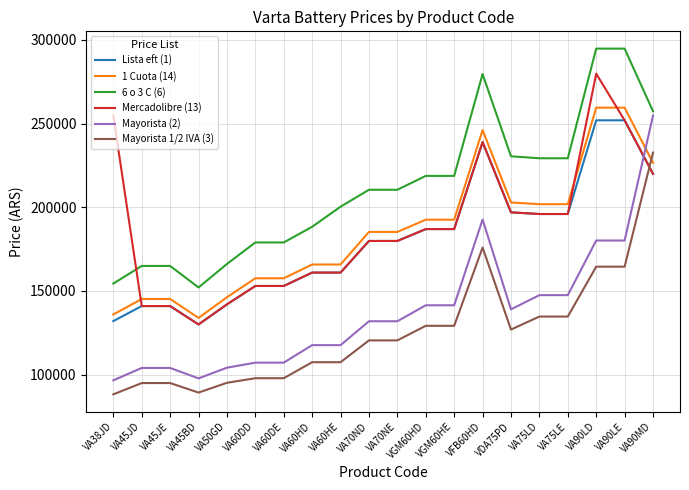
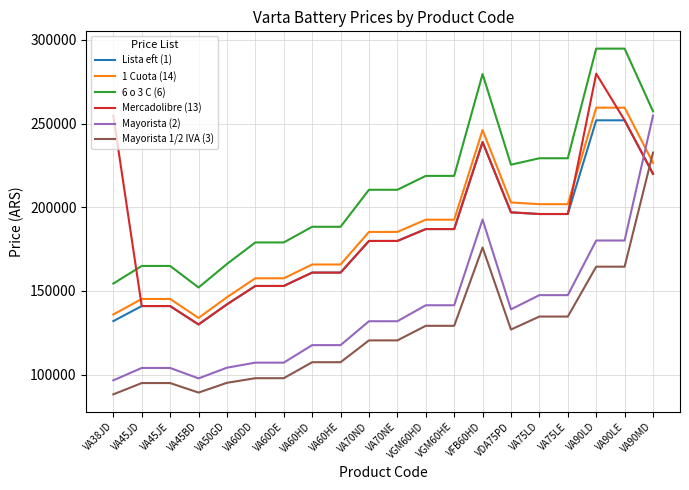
6 o 3 C (6), VA60HE: 200000 -> 188000
6 o 3 C (6), VDA75PD: 230000 -> 225000
